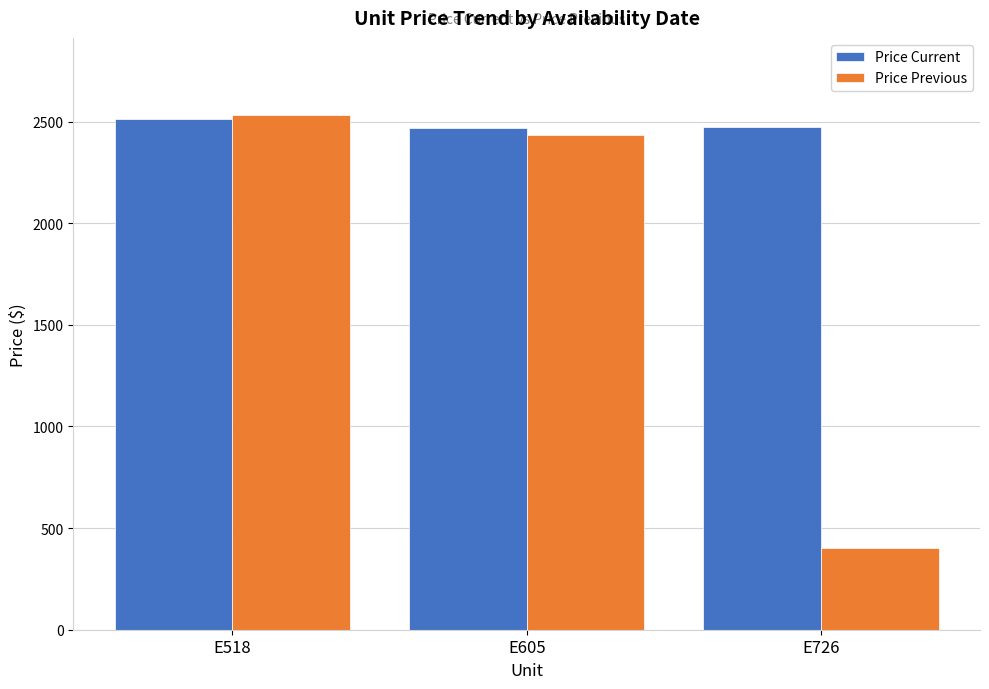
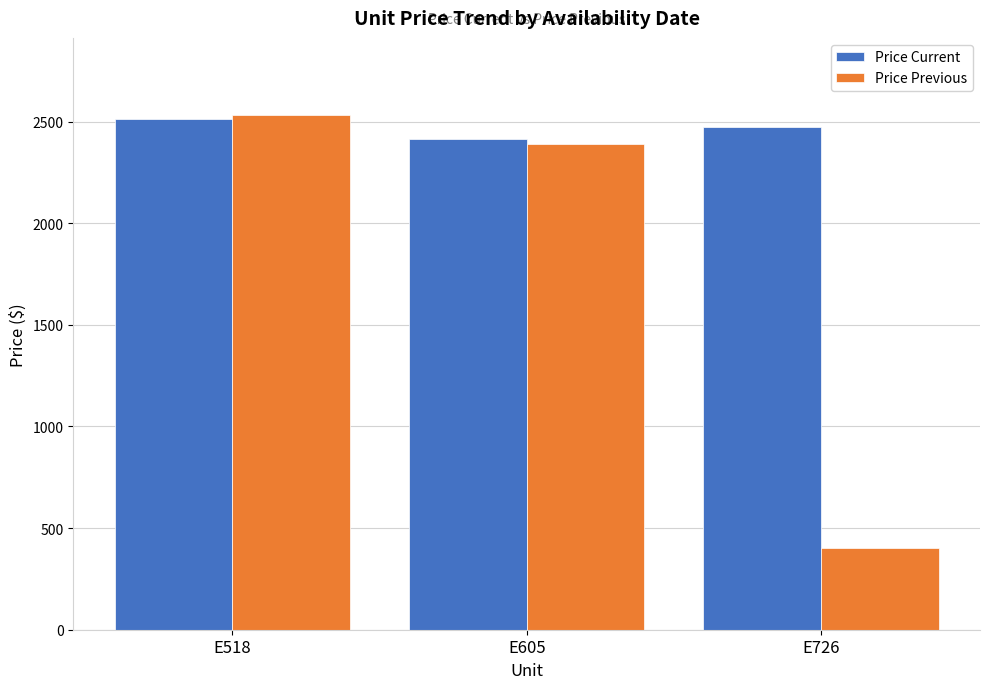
Price Current, E605: 2470 -> 2410
Price Previous, E605: 2430 -> 2390
